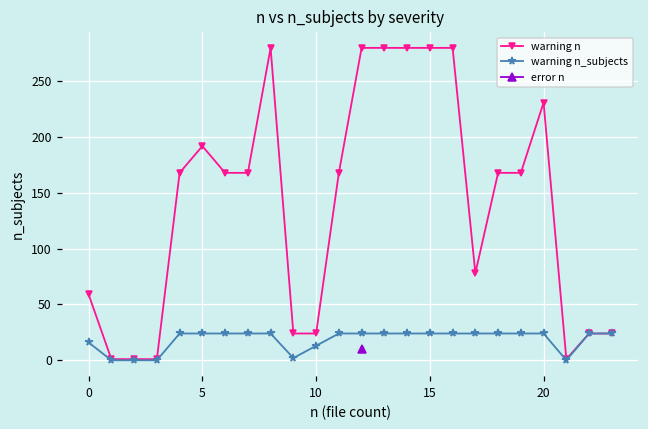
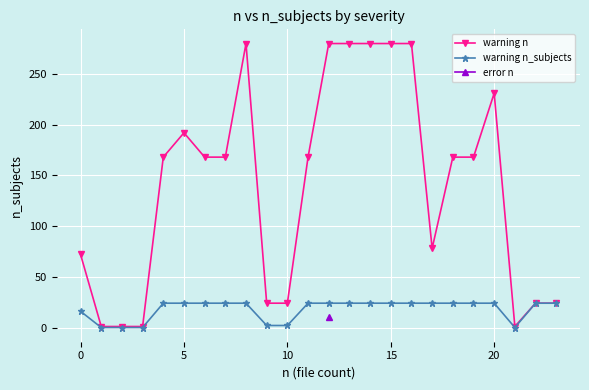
warning n, 0: 59 -> 72
warning n_subjects, 10: 13 -> 2
